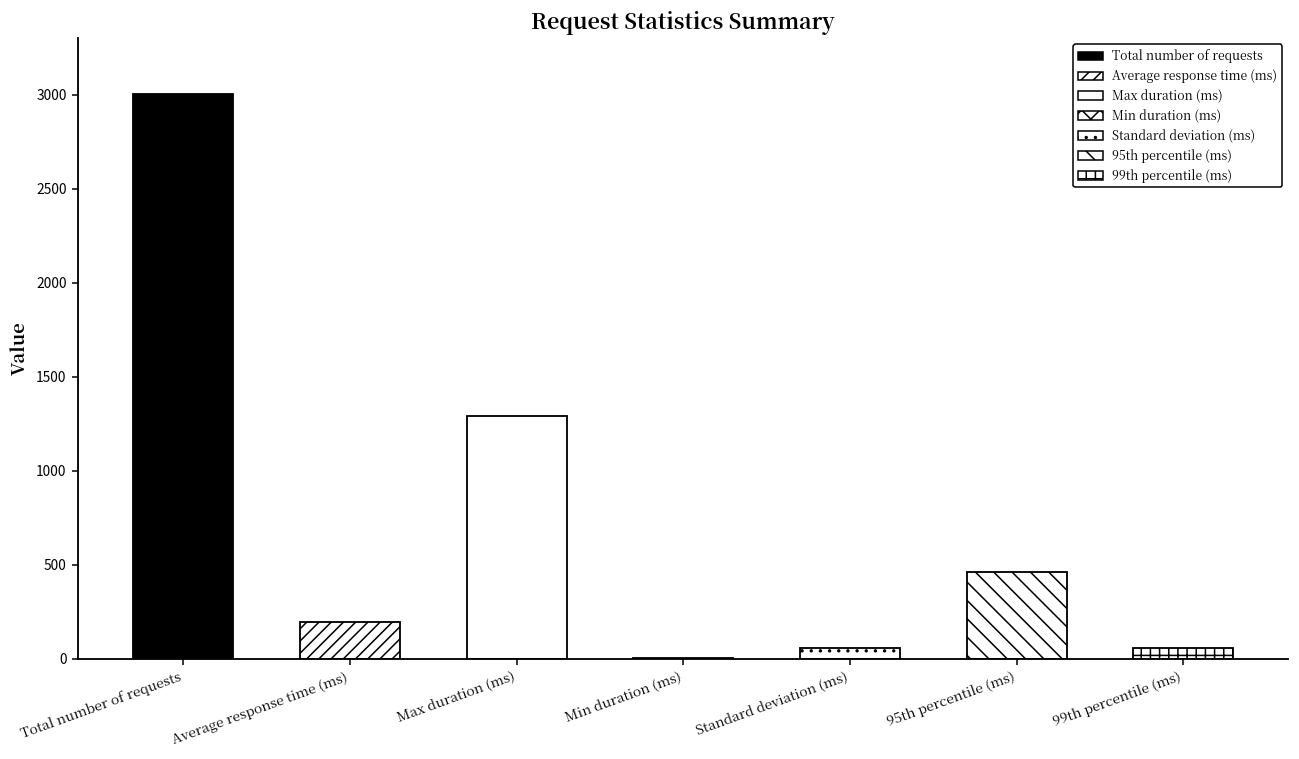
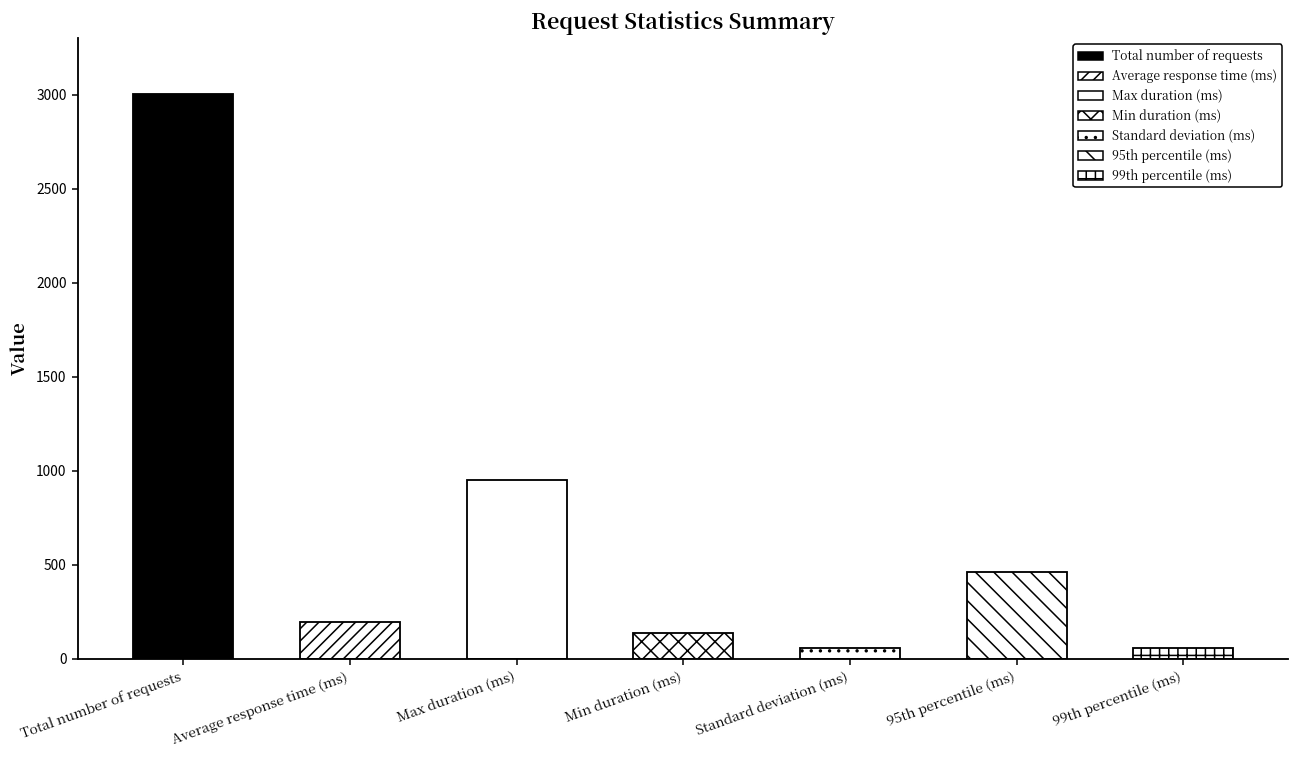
Max duration (ms): 1290 -> 950
Min duration (ms): 0 -> 130
